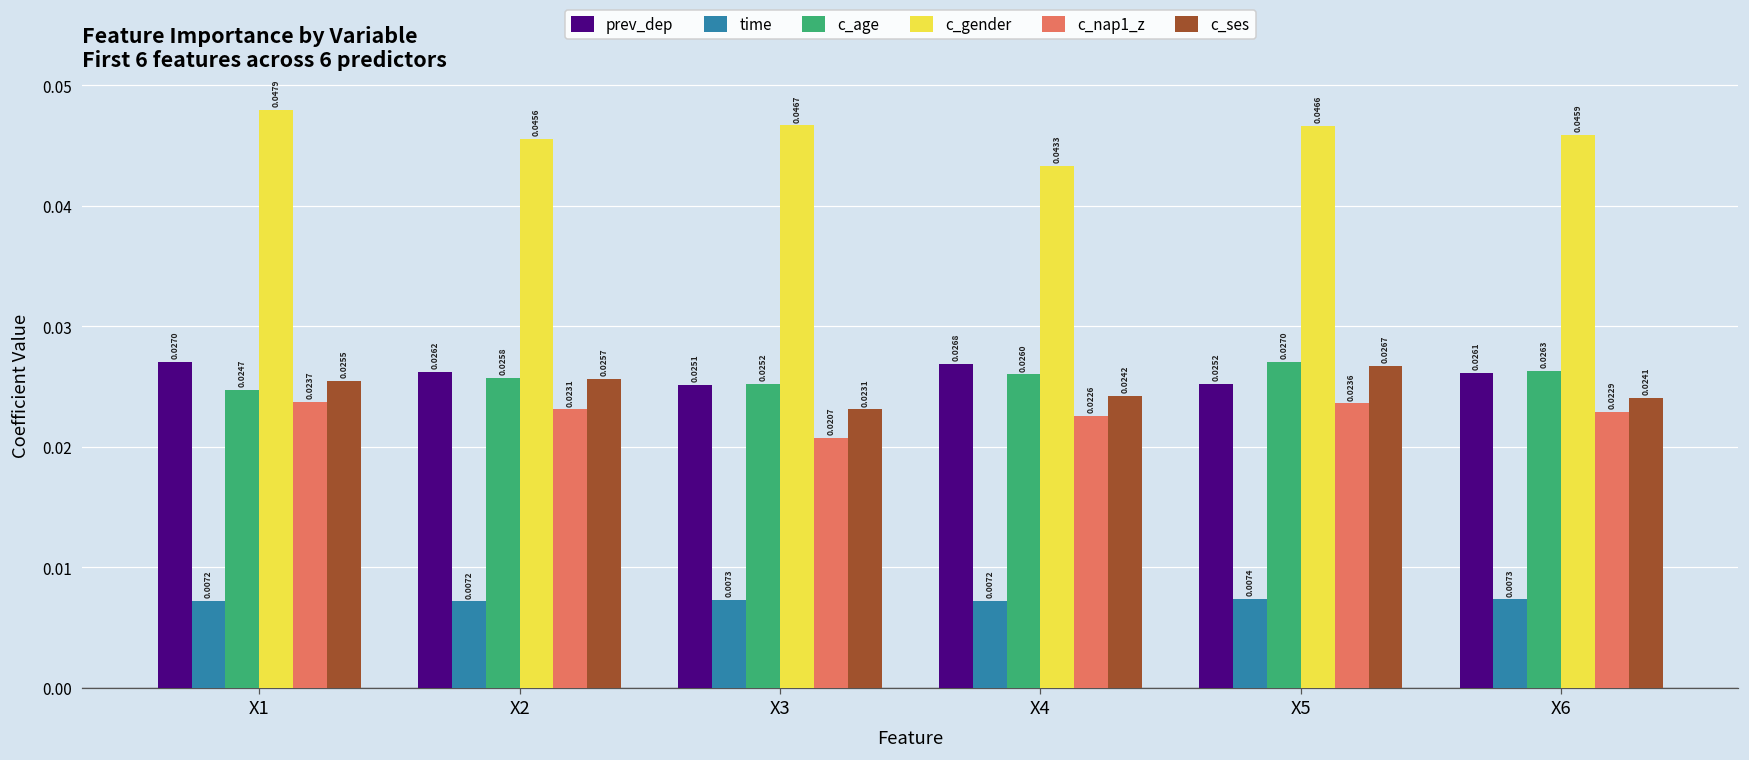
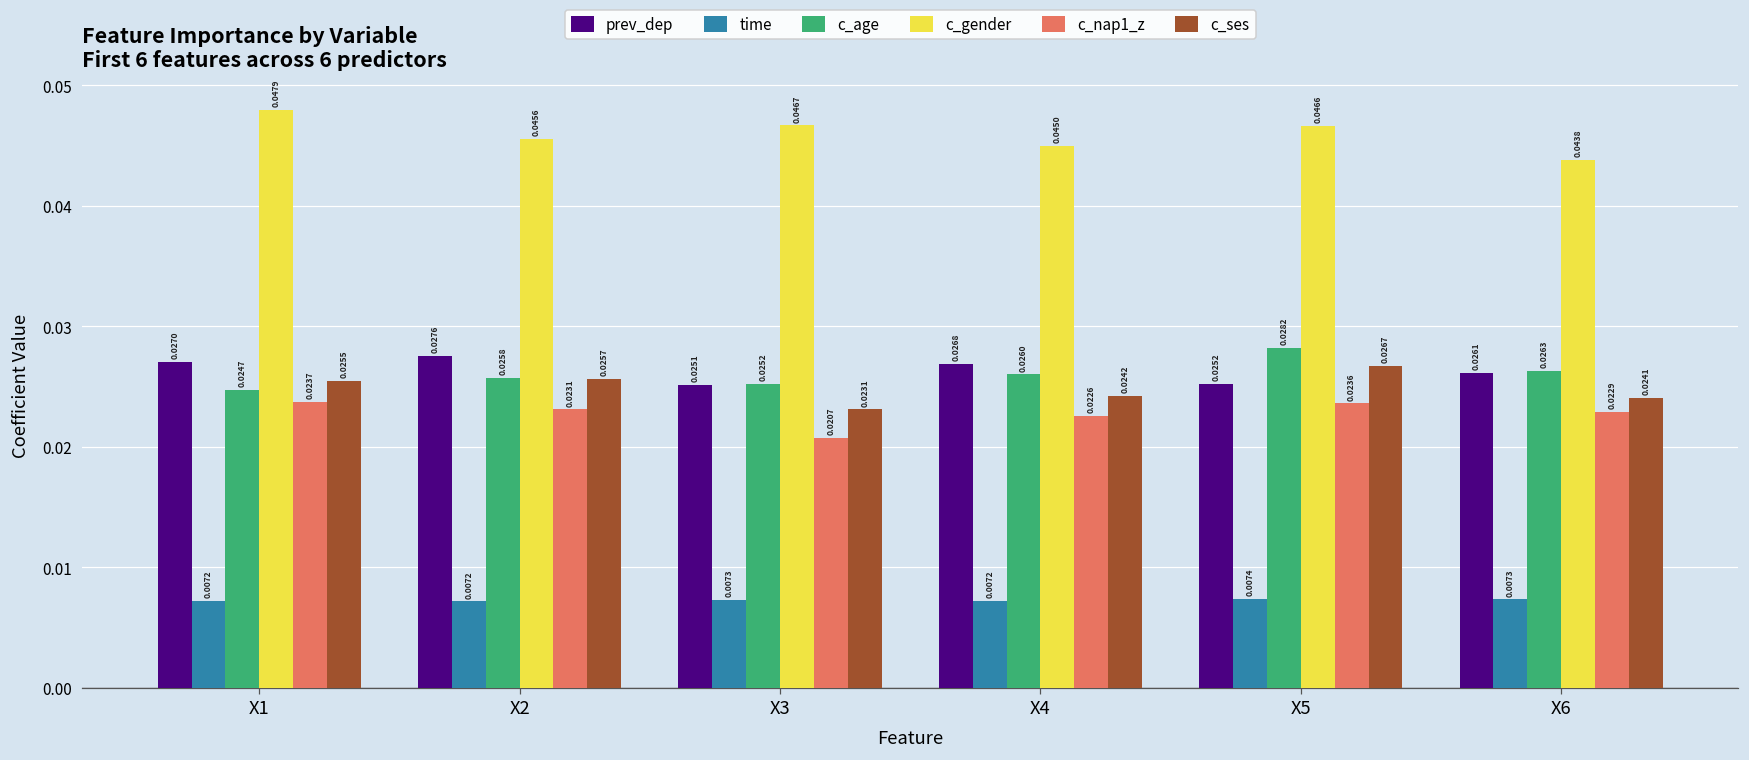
prev_dep, X2: 0.0262 -> 0.0276
c_gender, X4: 0.0433 -> 0.0450
c_age, X5: 0.0270 -> 0.0282
c_gender, X6: 0.0459 -> 0.0438
